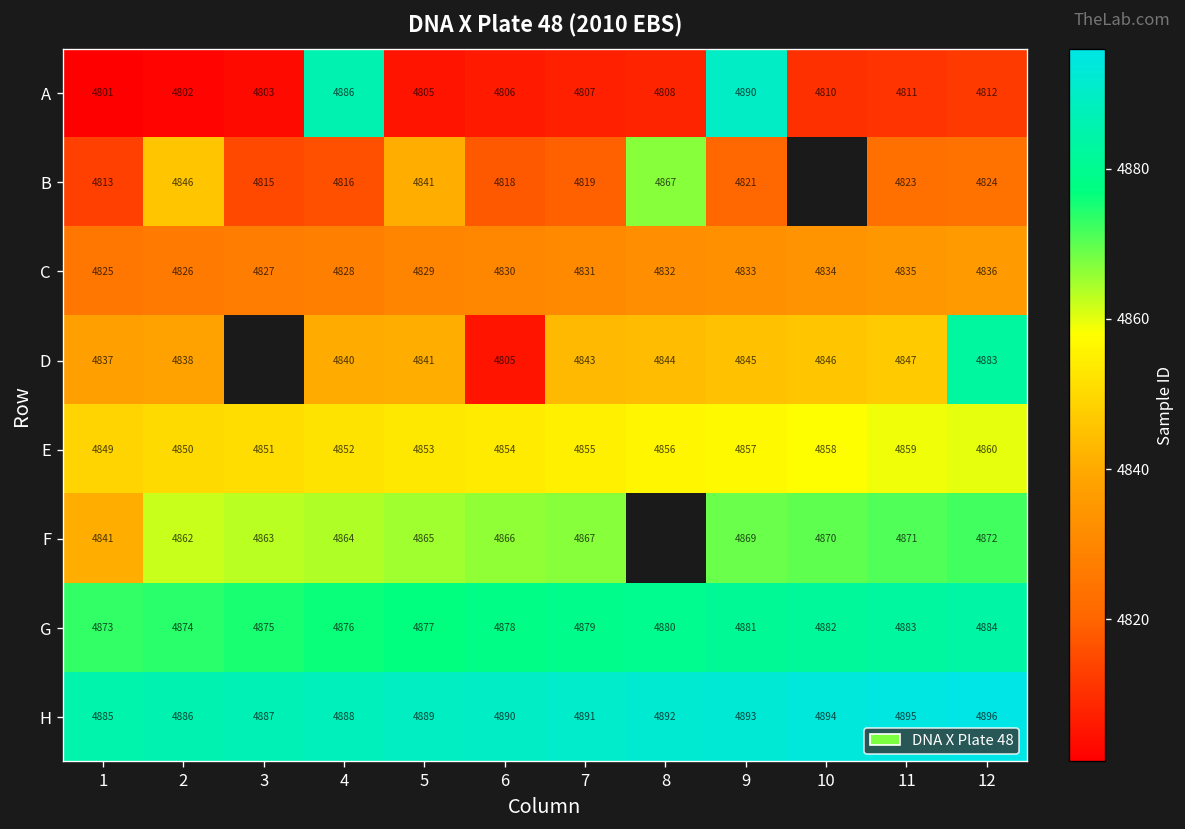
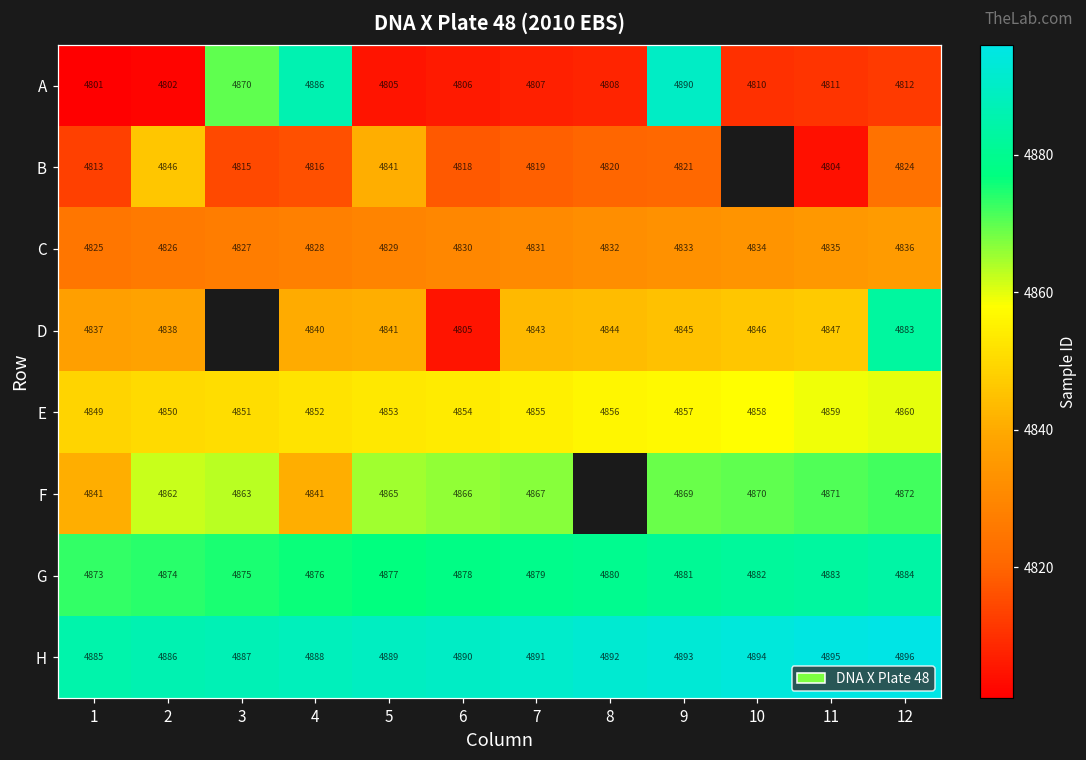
A, 3: 4803 -> 4870
B, 8: 4867 -> 4820
B, 11: 4823 -> 4804
F, 4: 4864 -> 4841
